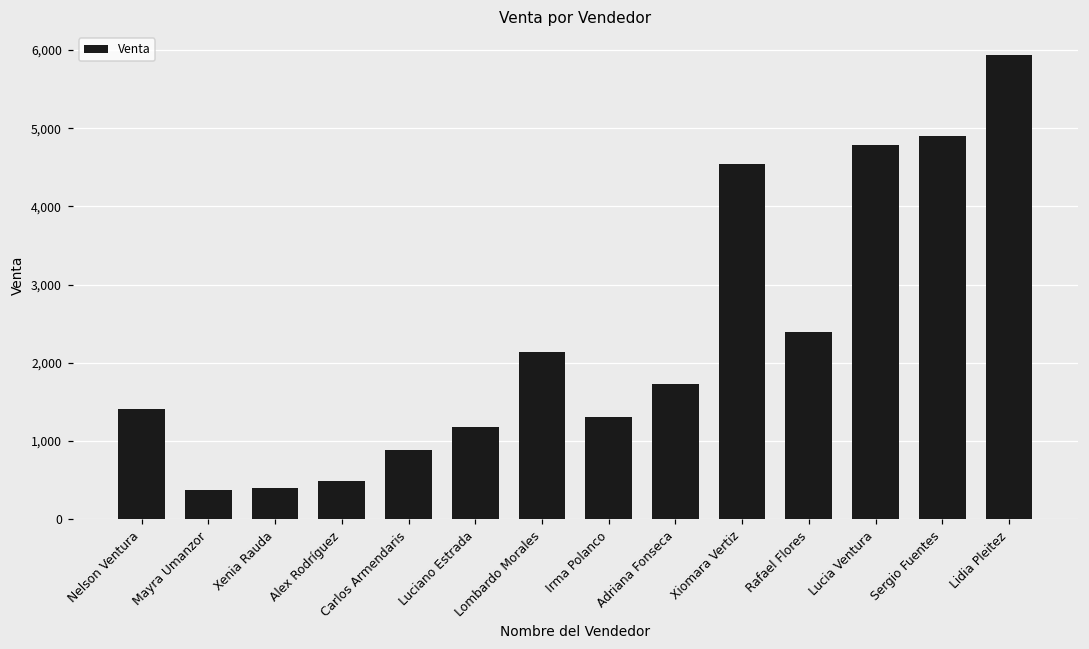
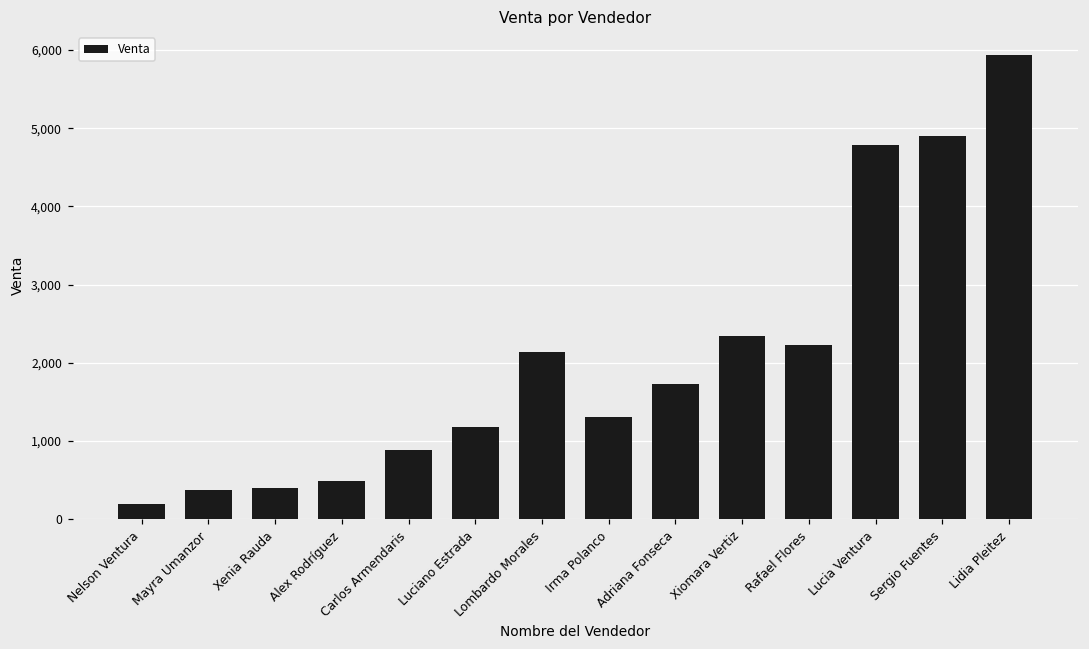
Nelson Ventura: 1,400 -> 200
Xiomara Vertiz: 4,500 -> 2,300
Rafael Flores: 2,400 -> 2,200
